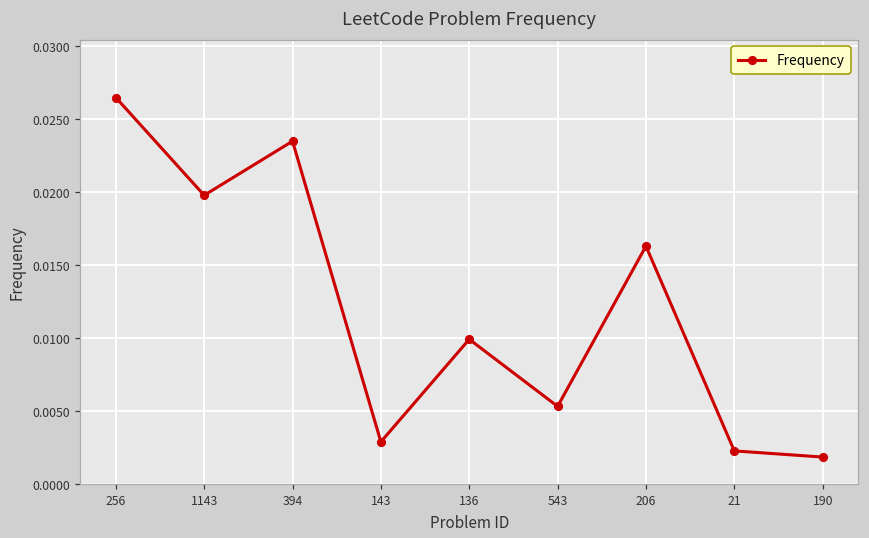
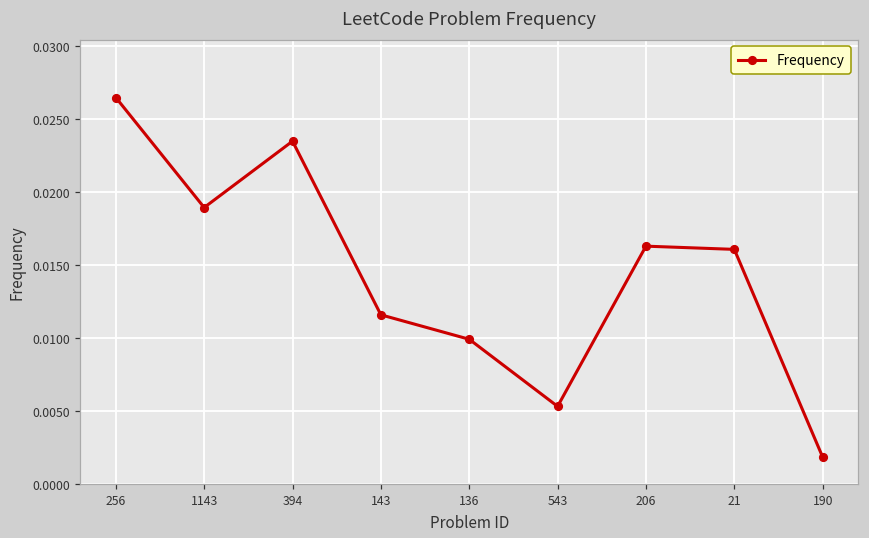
1143: 0.0198 -> 0.0189
143: 0.0029 -> 0.0116
21: 0.0023 -> 0.0161
